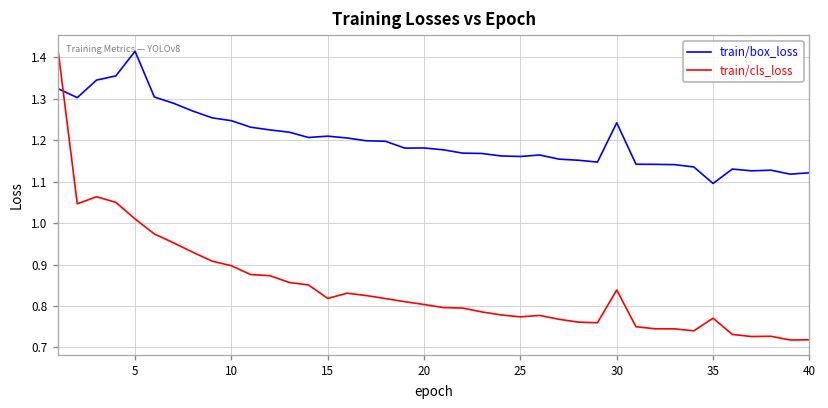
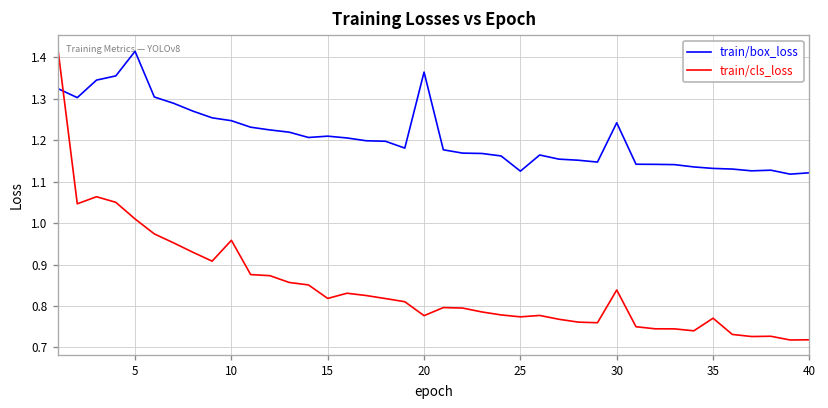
train/cls_loss, 10: 0.90 -> 0.96
train/box_loss, 20: 1.18 -> 1.36
train/cls_loss, 20: 0.80 -> 0.78
train/box_loss, 25: 1.16 -> 1.13
train/box_loss, 35: 1.10 -> 1.13
